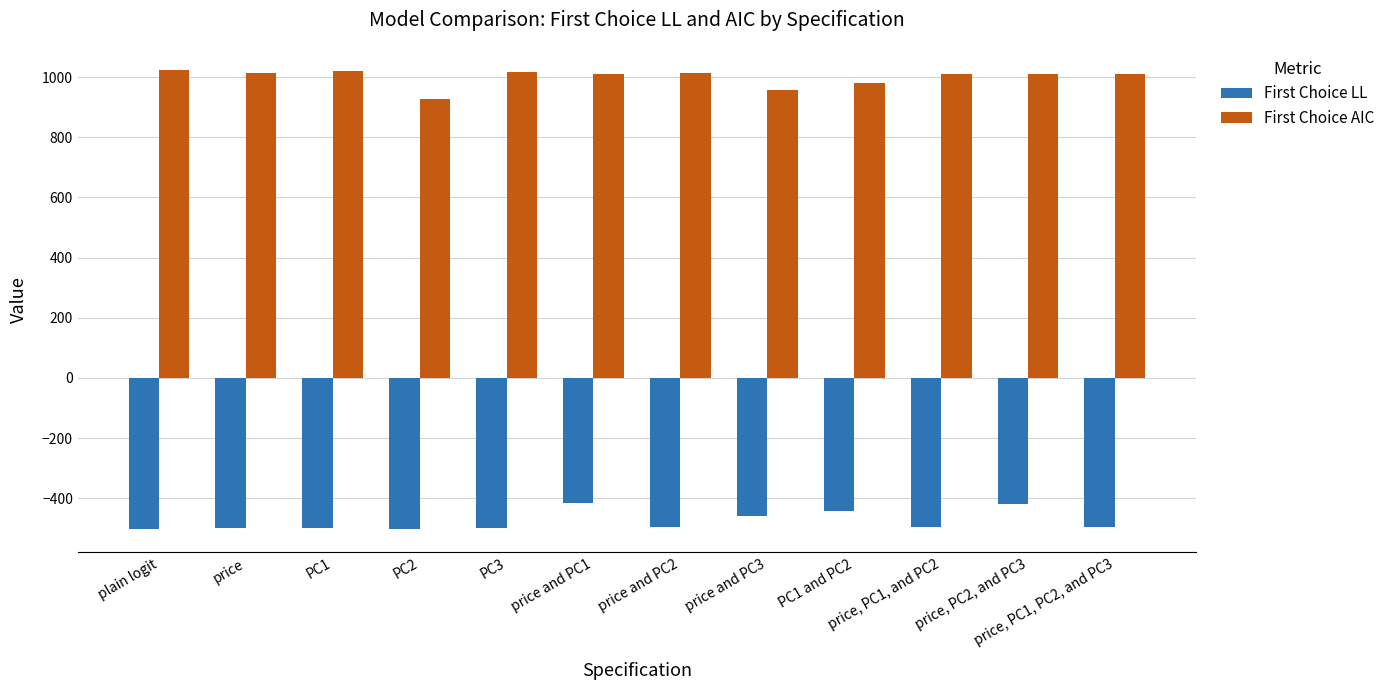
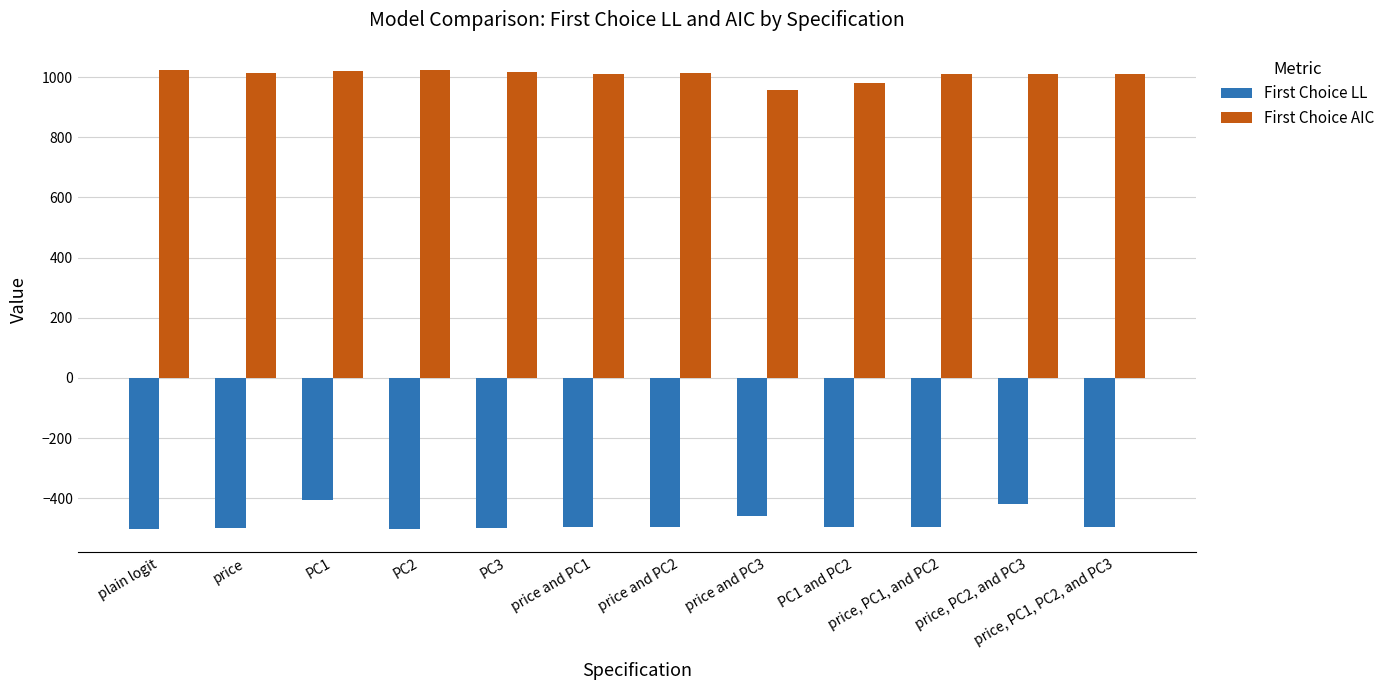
First Choice LL, PC1: -500 -> -410
First Choice AIC, PC2: 930 -> 1020
First Choice LL, price and PC1: -420 -> -490
First Choice LL, PC1 and PC2: -440 -> -500
